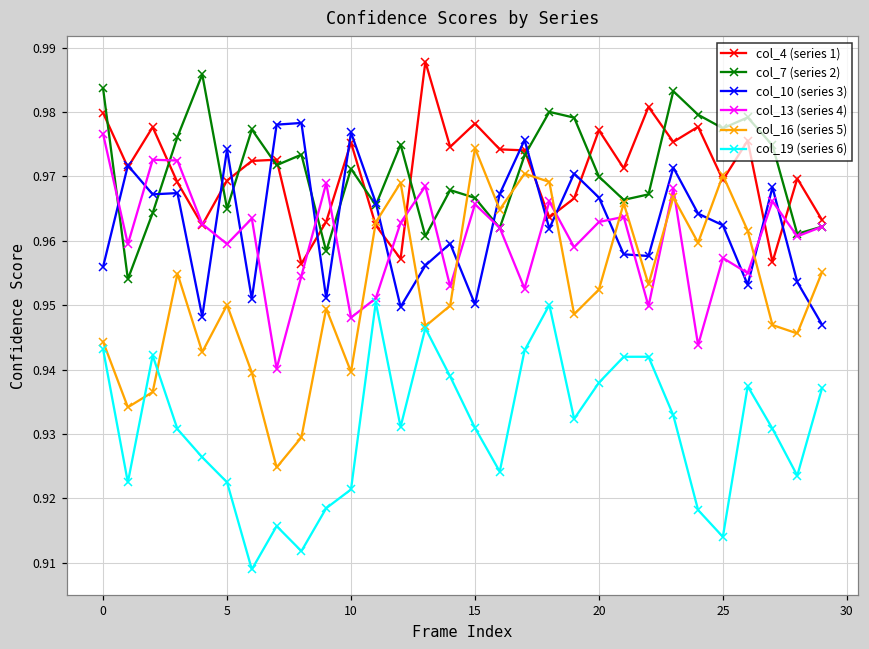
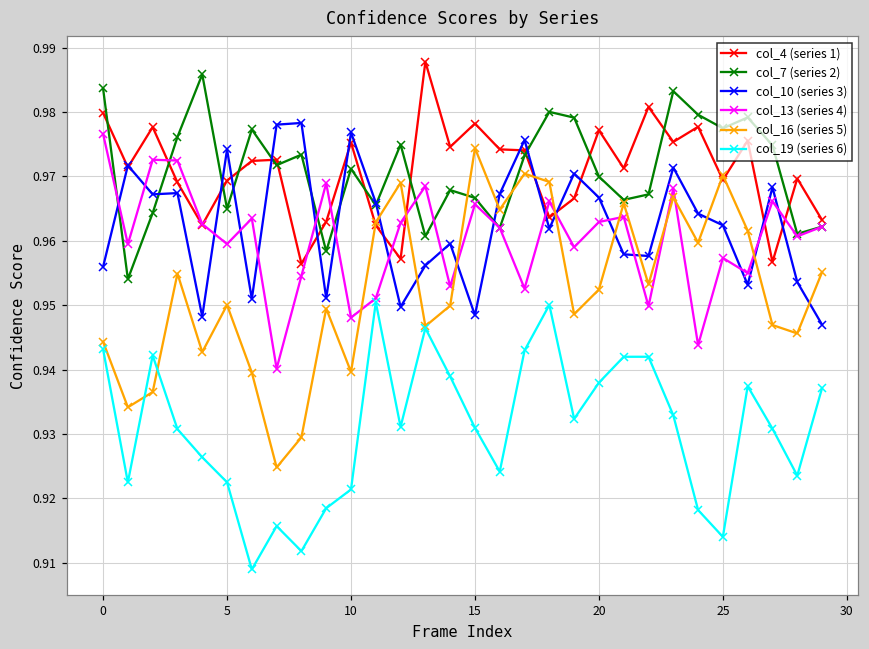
col_10 (series 3), 15: 0.950 -> 0.948
